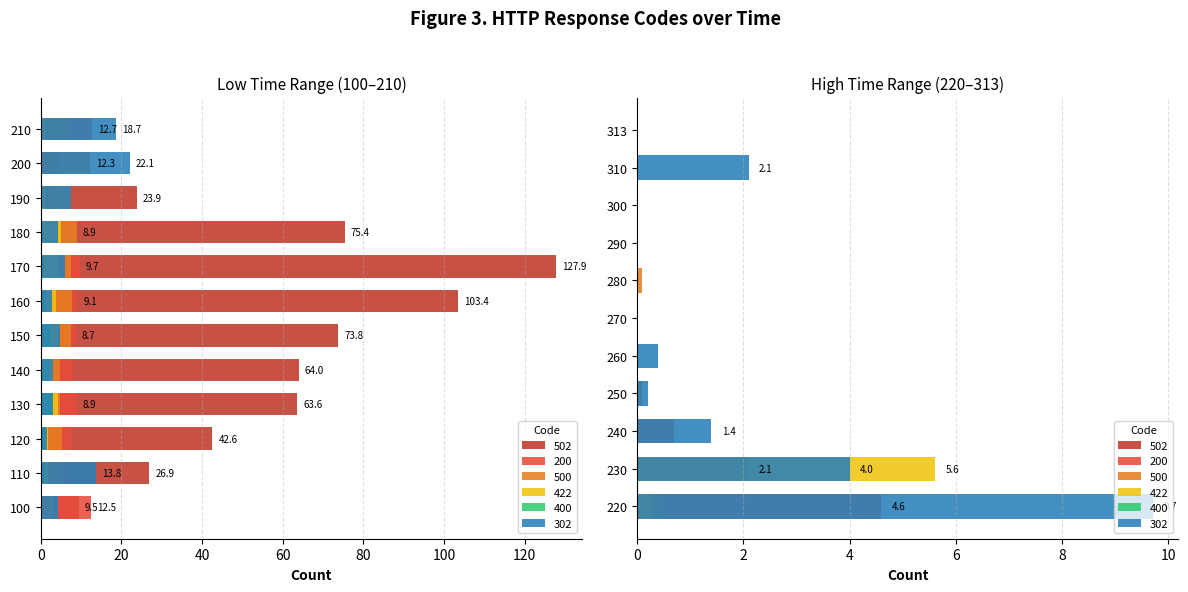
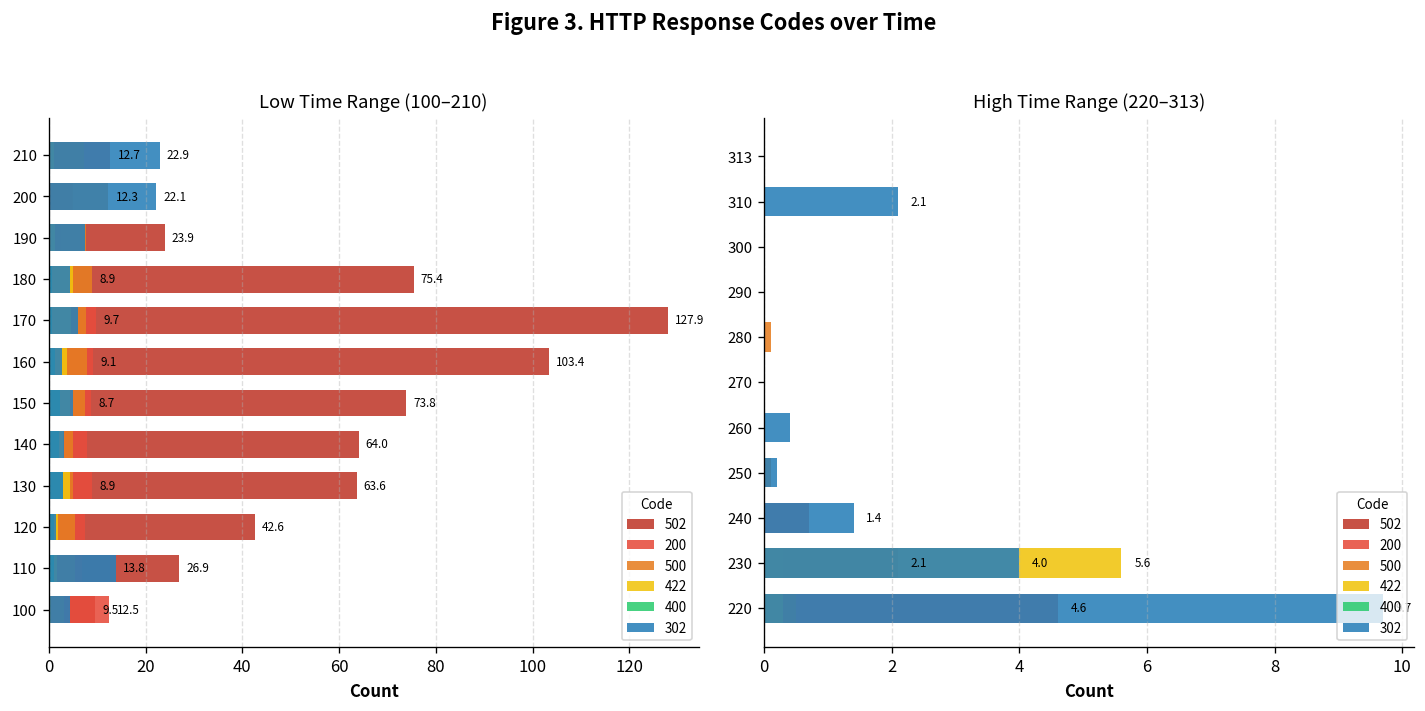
Low Time Range (100–210), 302, 210: 18.7 -> 22.9
